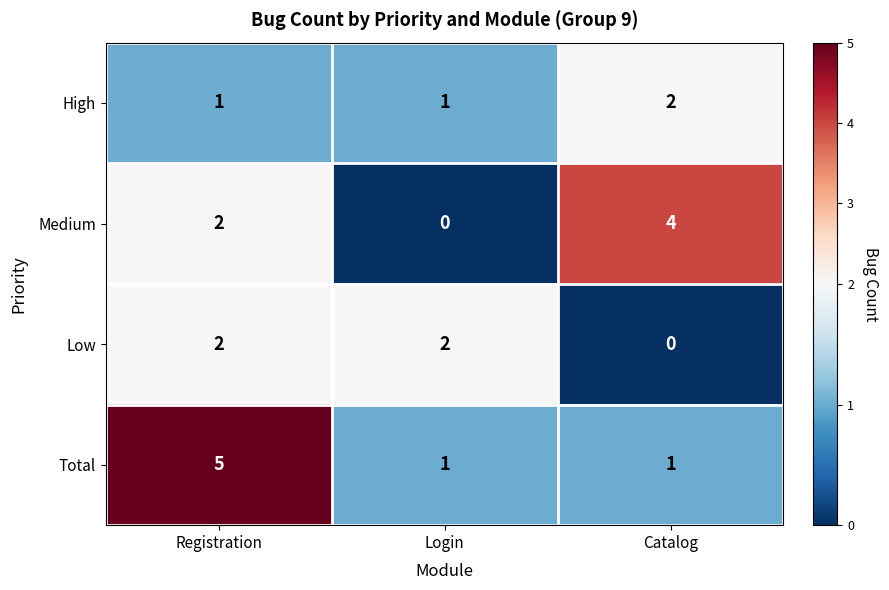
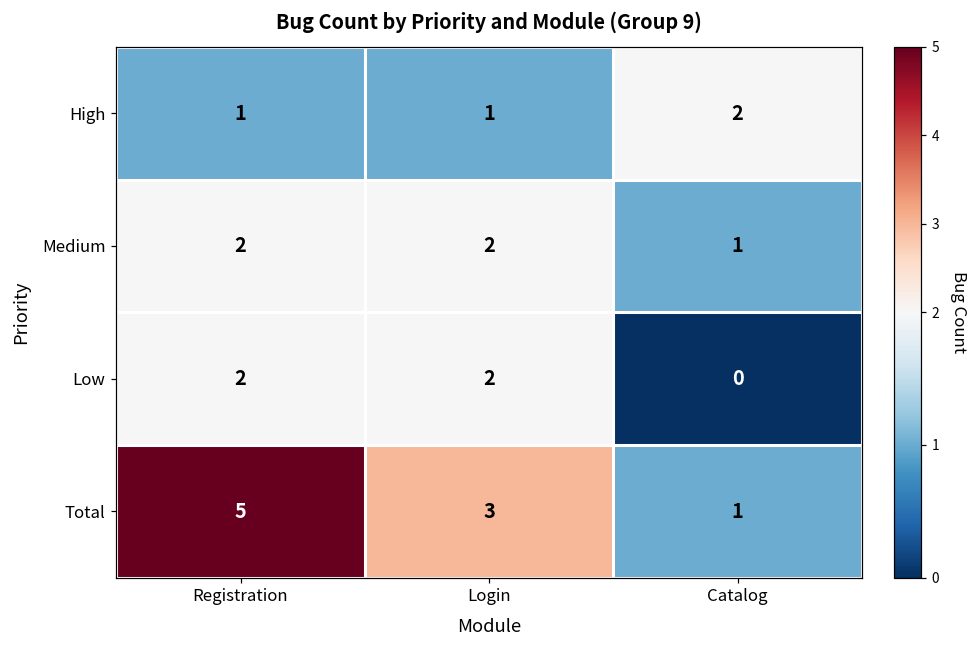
Medium, Login: 0 -> 2
Medium, Catalog: 4 -> 1
Total, Login: 1 -> 3
